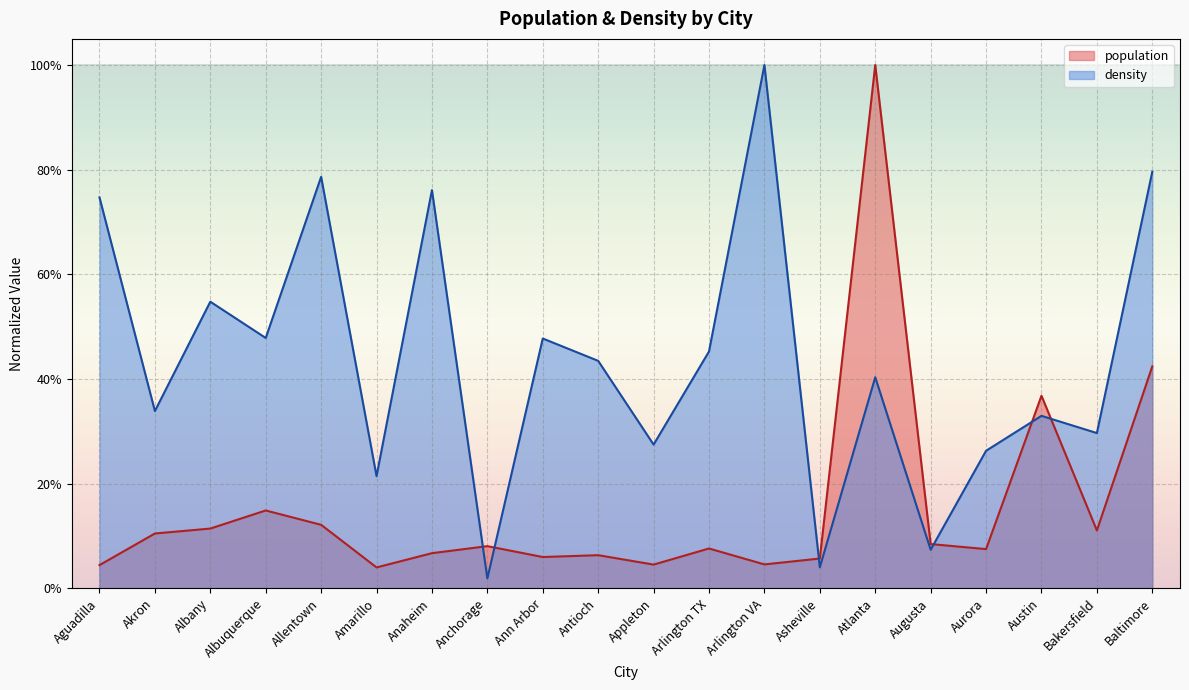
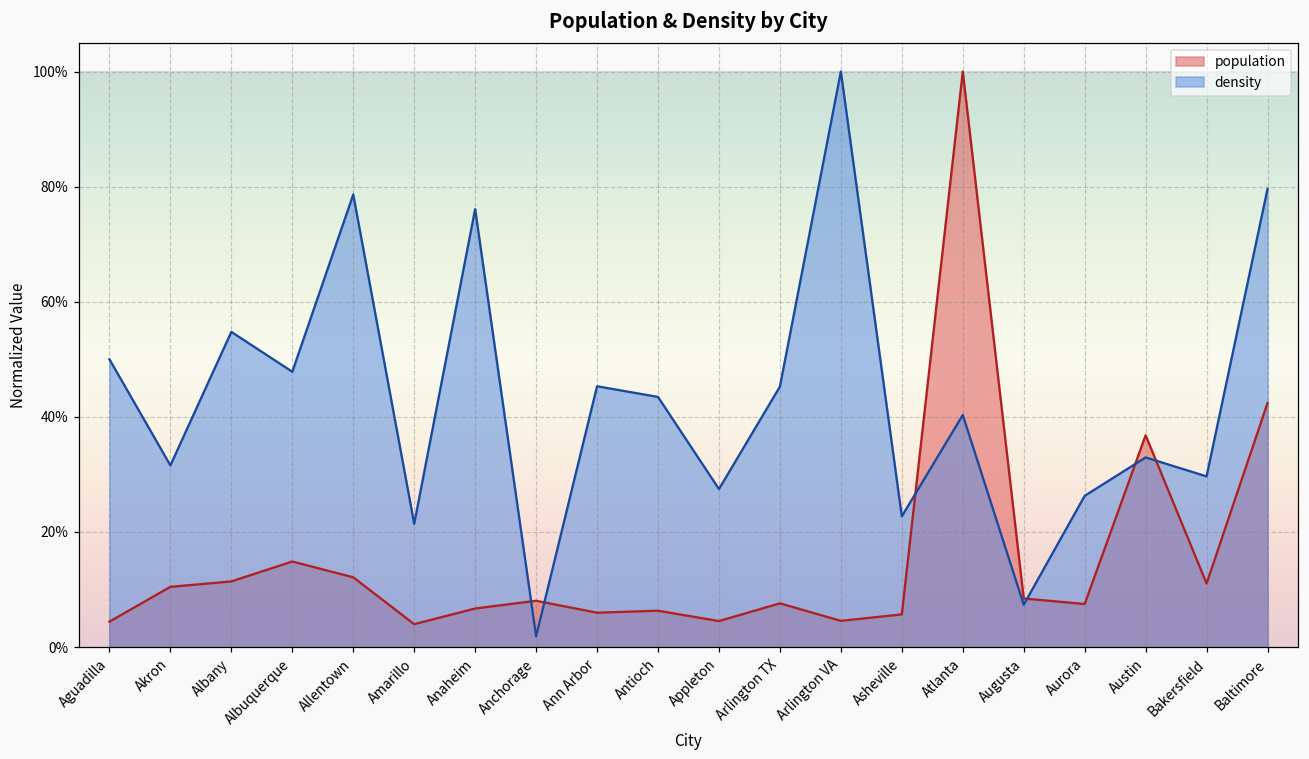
density, Aguadilla: 75% -> 50%
density, Akron: 34% -> 32%
density, Ann Arbor: 48% -> 45%
density, Asheville: 4% -> 23%
